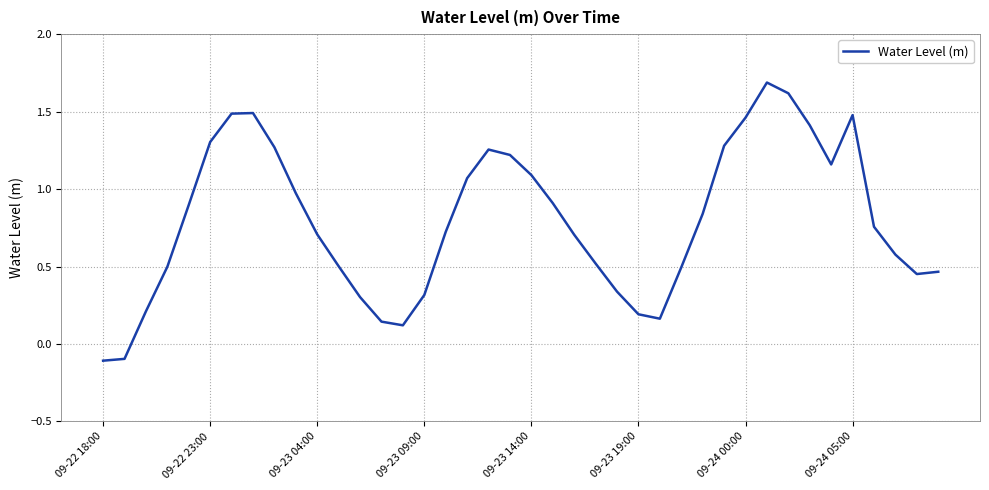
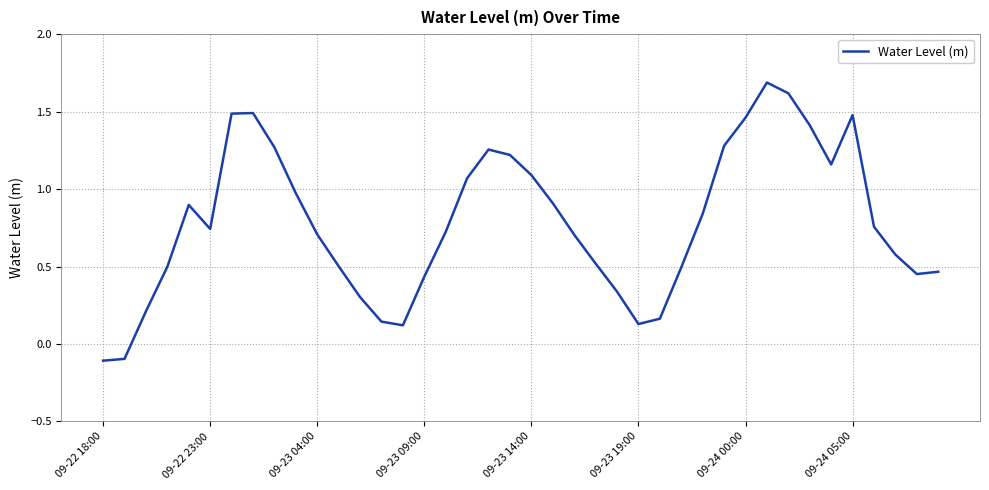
09-22 23:00: 1.30 -> 0.74
09-23 09:00: 0.32 -> 0.43
09-23 19:00: 0.19 -> 0.13
